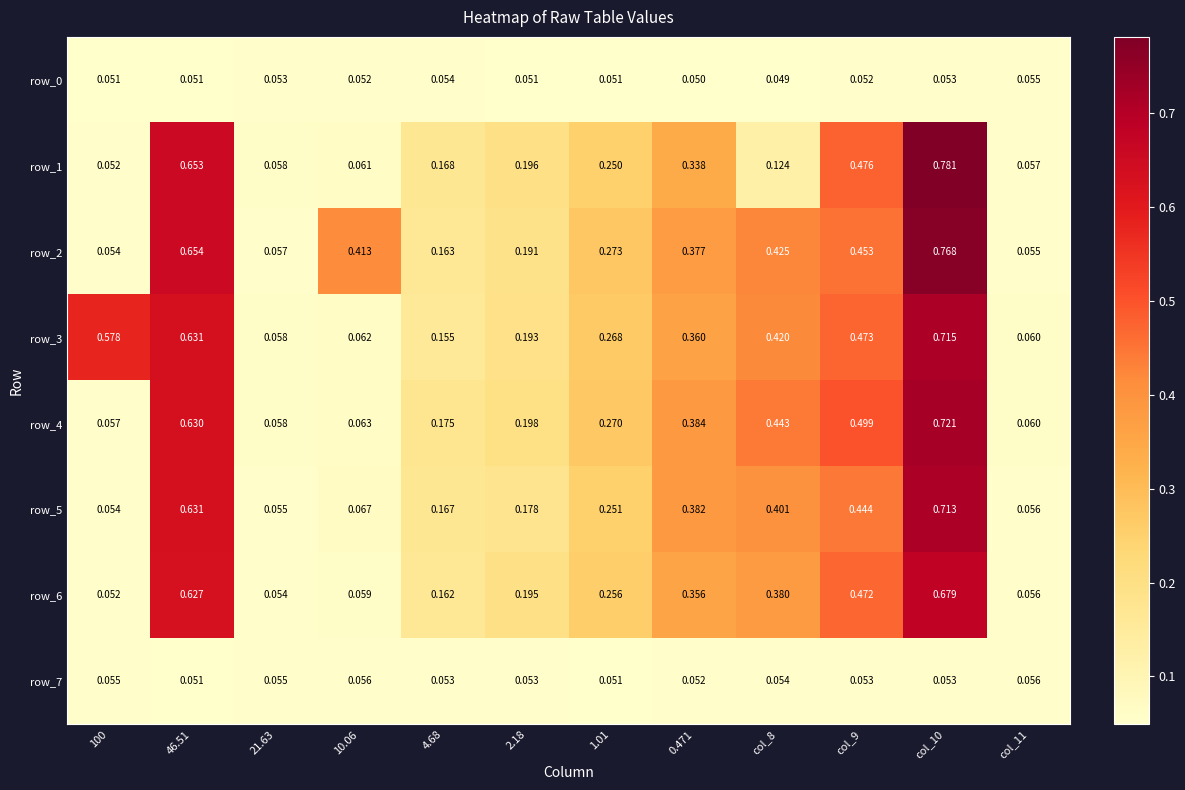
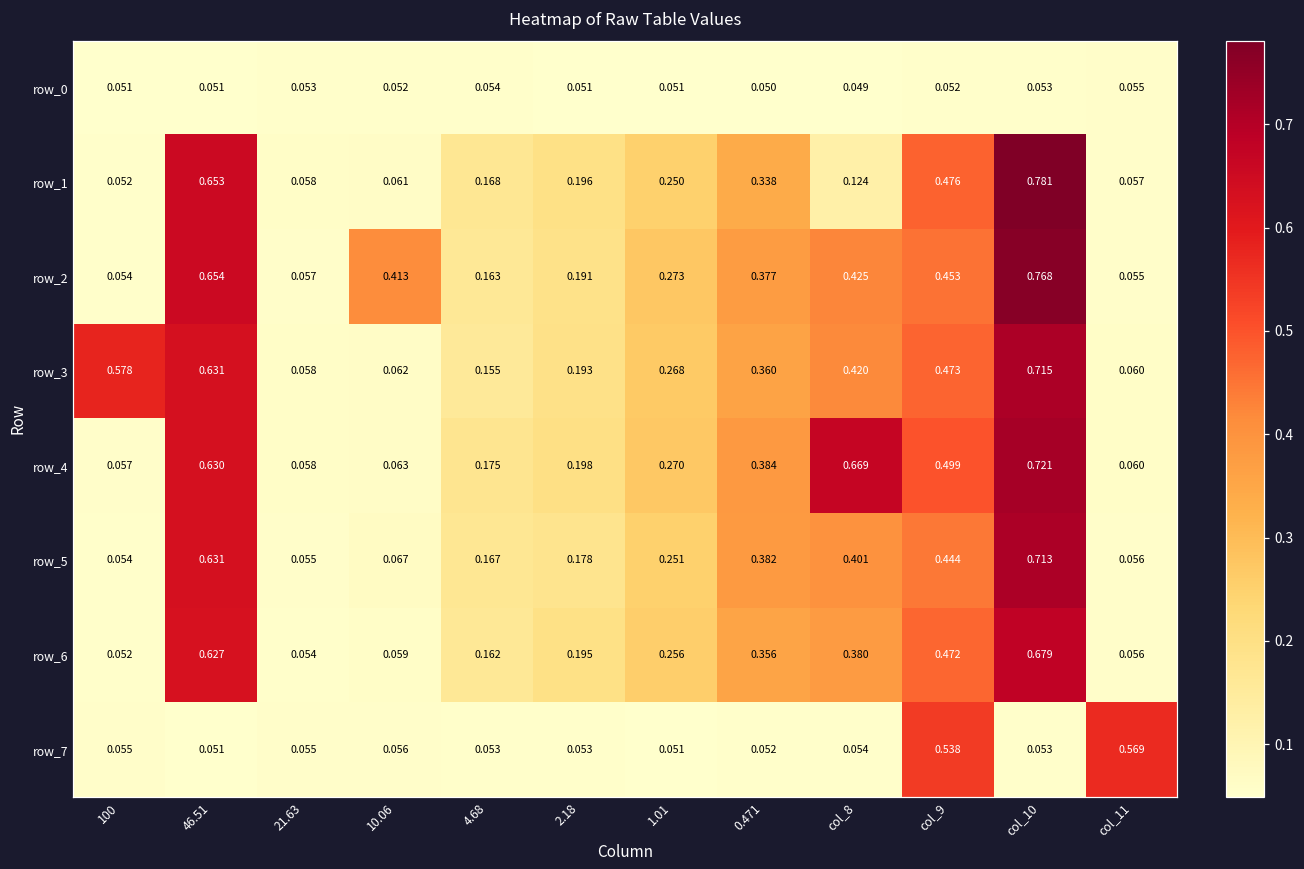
row_4, col_8: 0.443 -> 0.669
row_7, col_9: 0.053 -> 0.538
row_7, col_11: 0.056 -> 0.569
